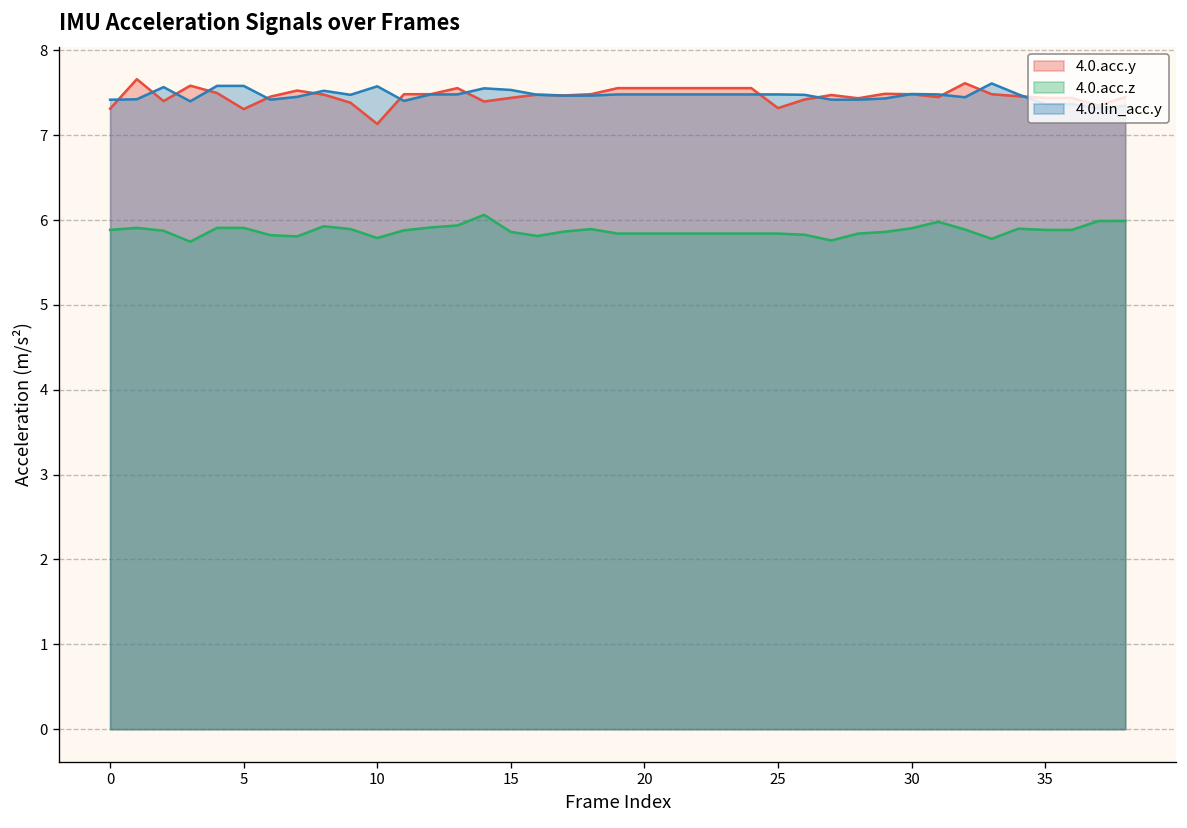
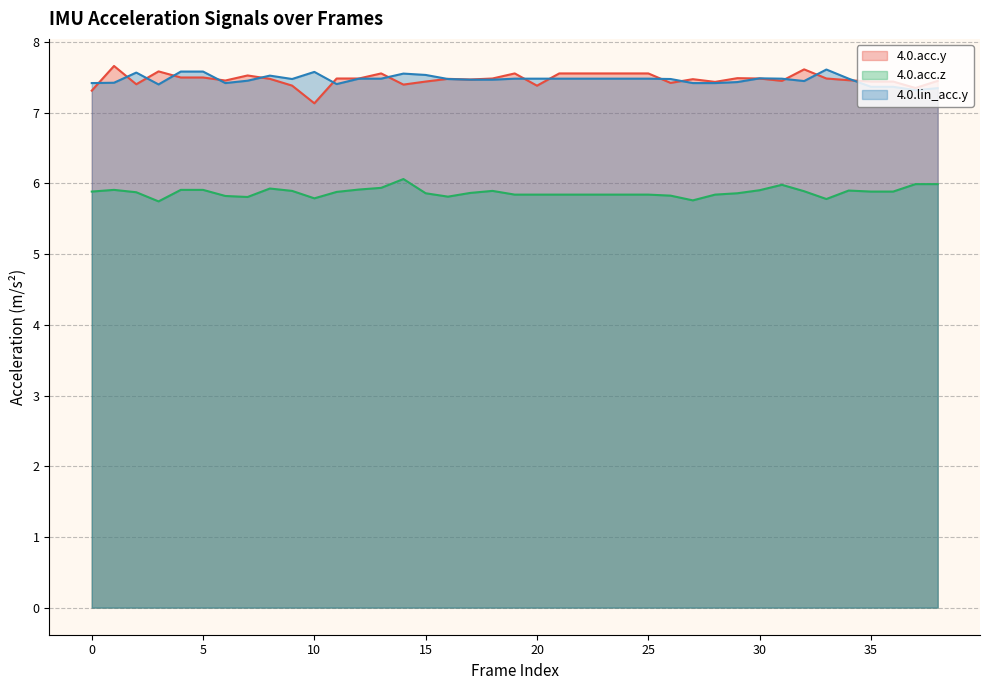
4.0.acc.y, 5: 7.3 -> 7.5
4.0.acc.y, 20: 7.6 -> 7.4
4.0.acc.y, 25: 7.3 -> 7.6
